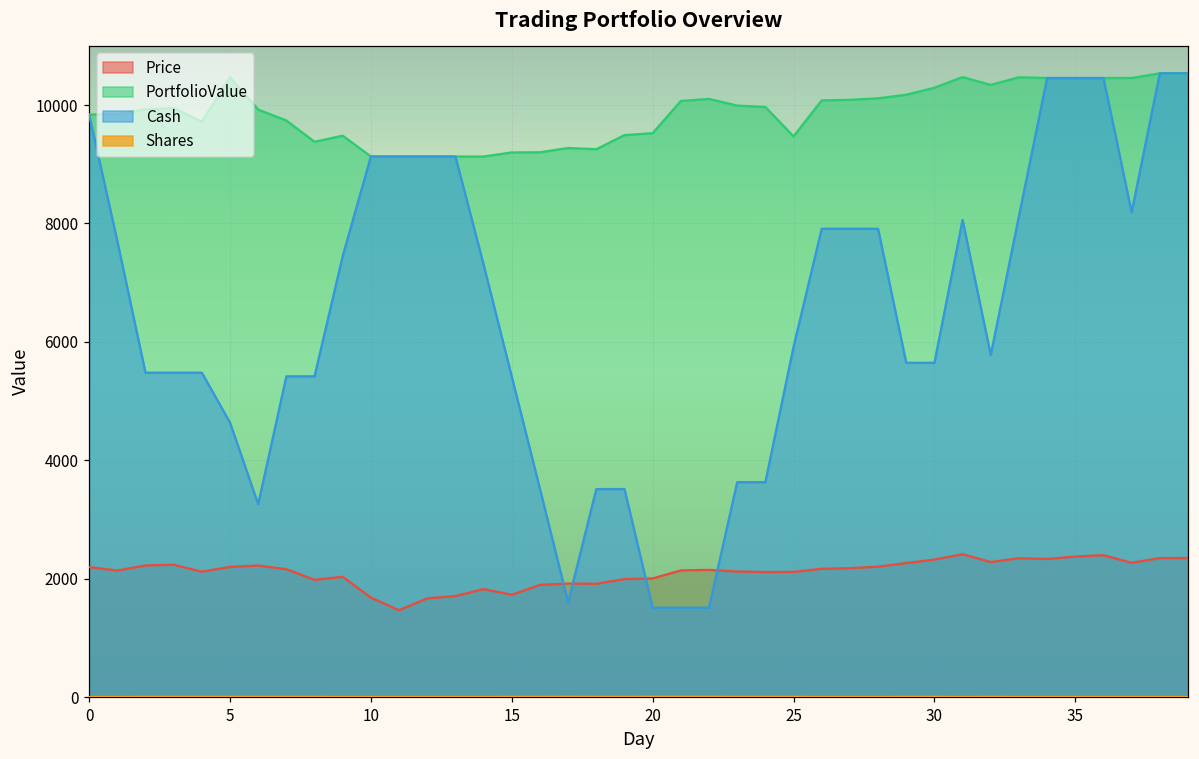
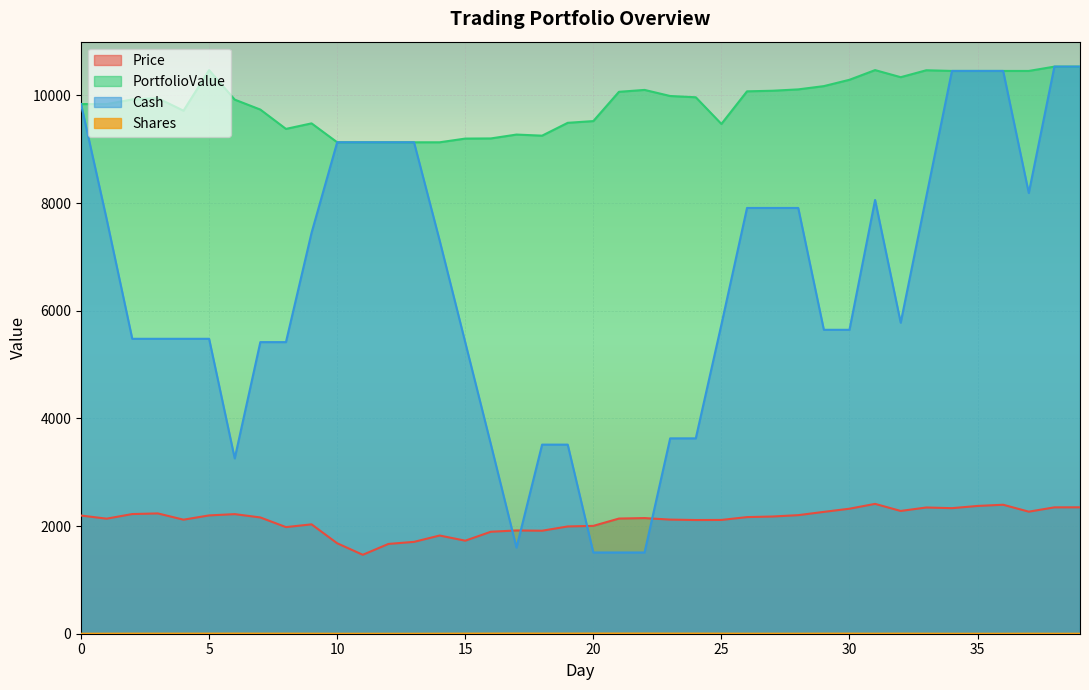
Cash, 5: 4600 -> 5500
Cash, 25: 5900 -> 5700
